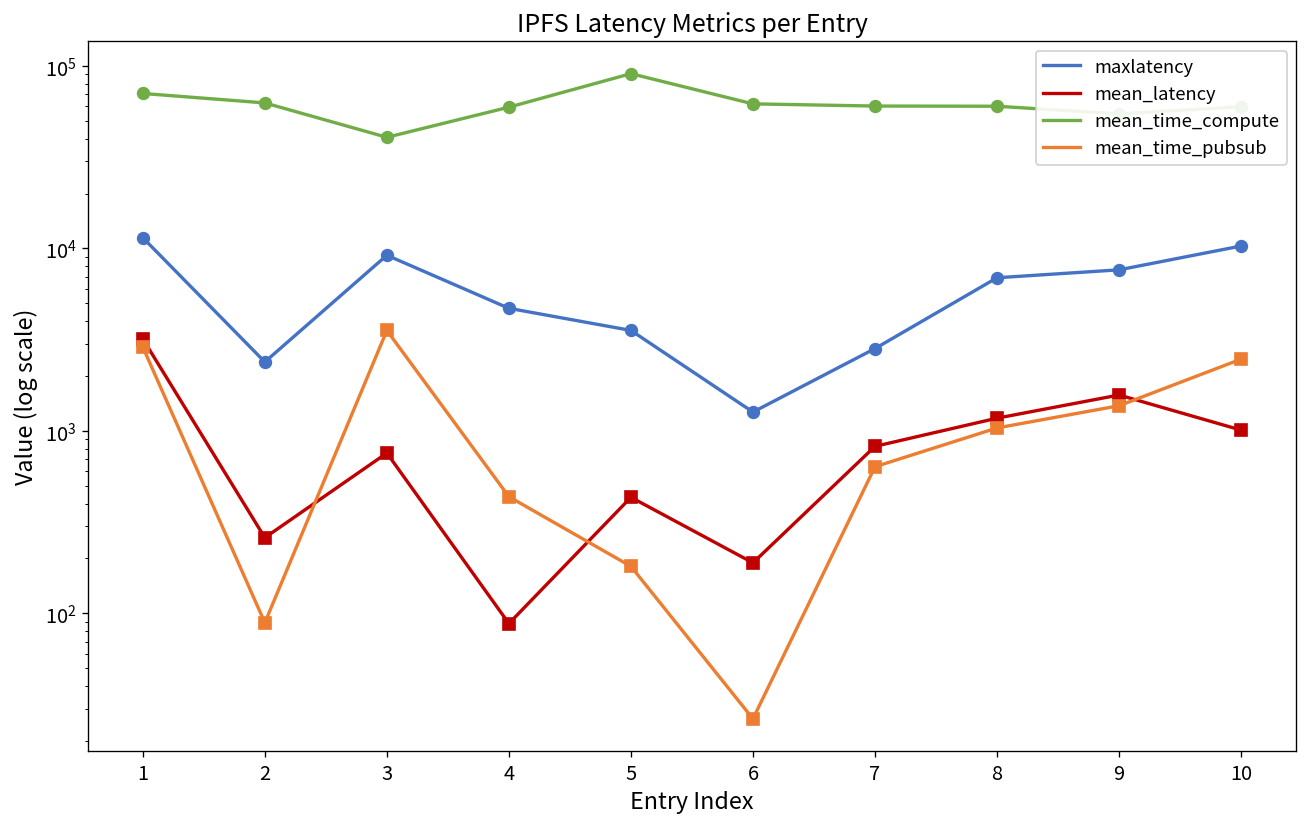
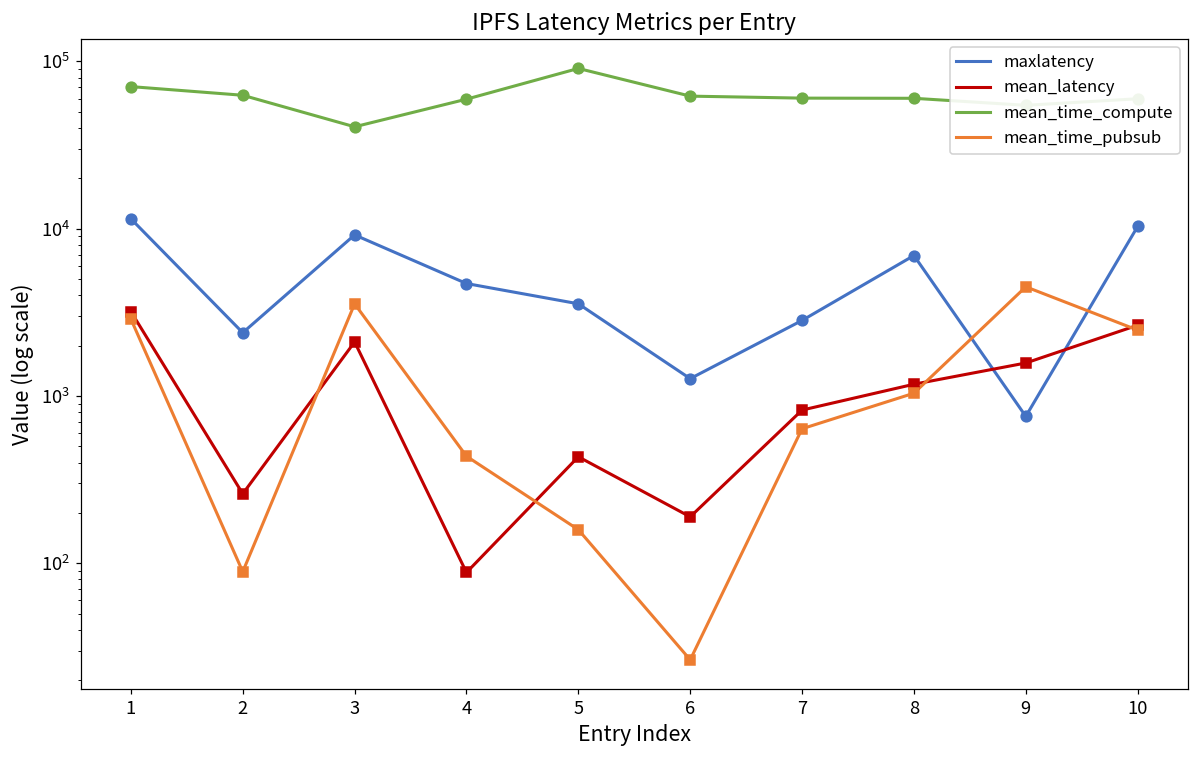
mean_latency, 3: 800 -> 2100
mean_time_pubsub, 5: 180 -> 160
maxlatency, 9: 8000 -> 800
mean_time_pubsub, 9: 1400 -> 4500
mean_latency, 10: 1000 -> 2600
